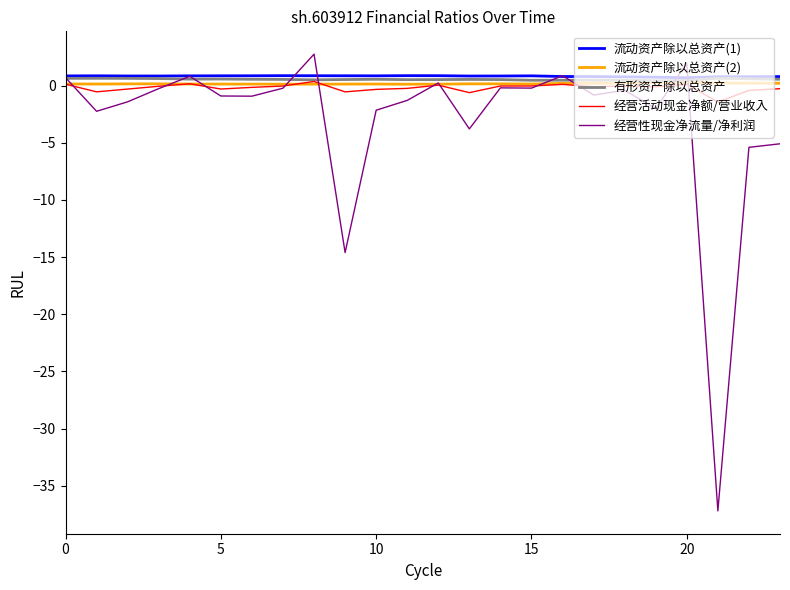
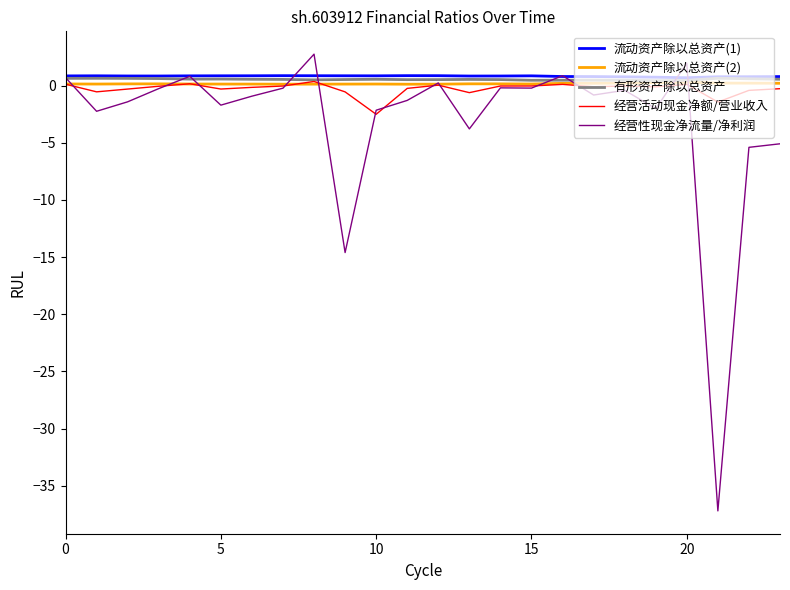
经营性现金净流量/净利润, 5: -0.9 -> -1.7
经营活动现金净额/营业收入, 10: -0.3 -> -2.5
